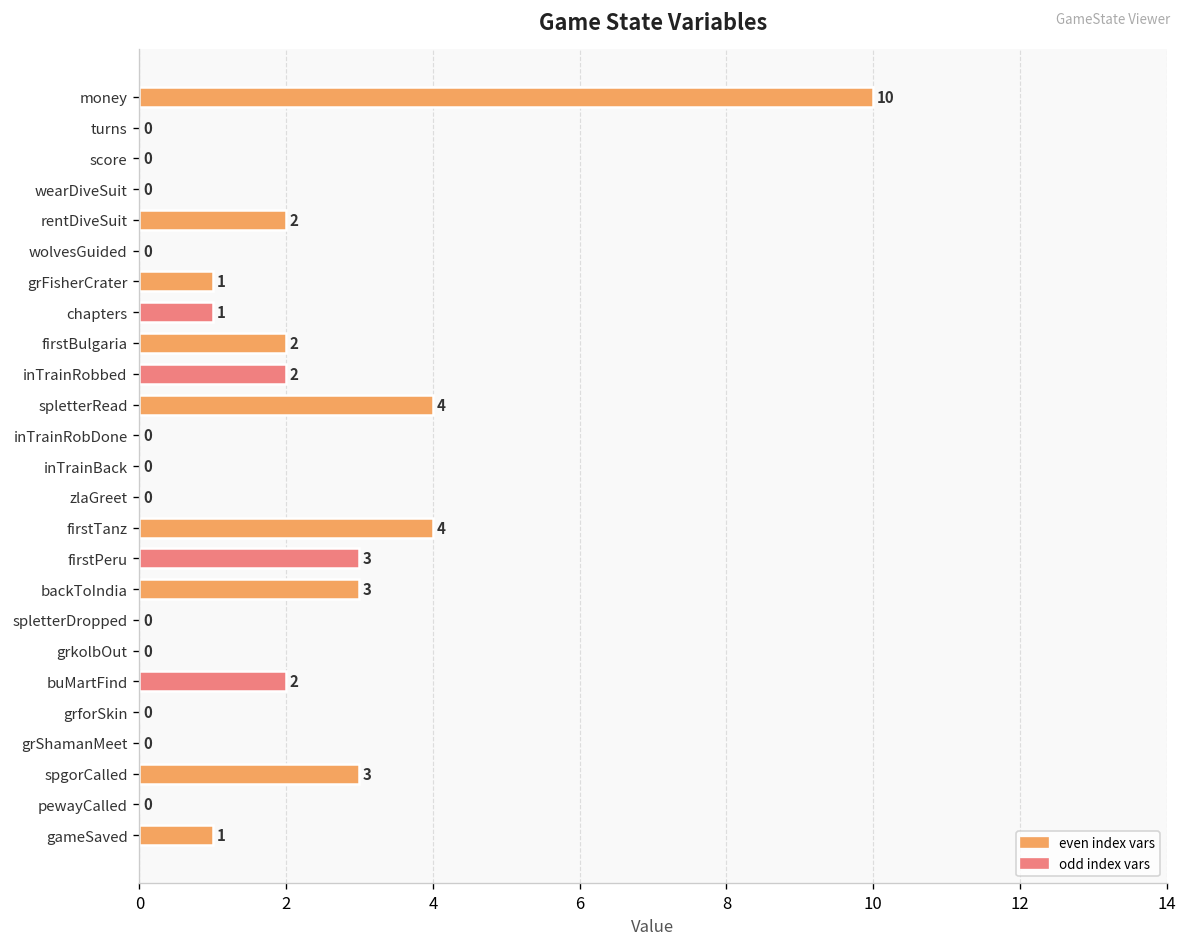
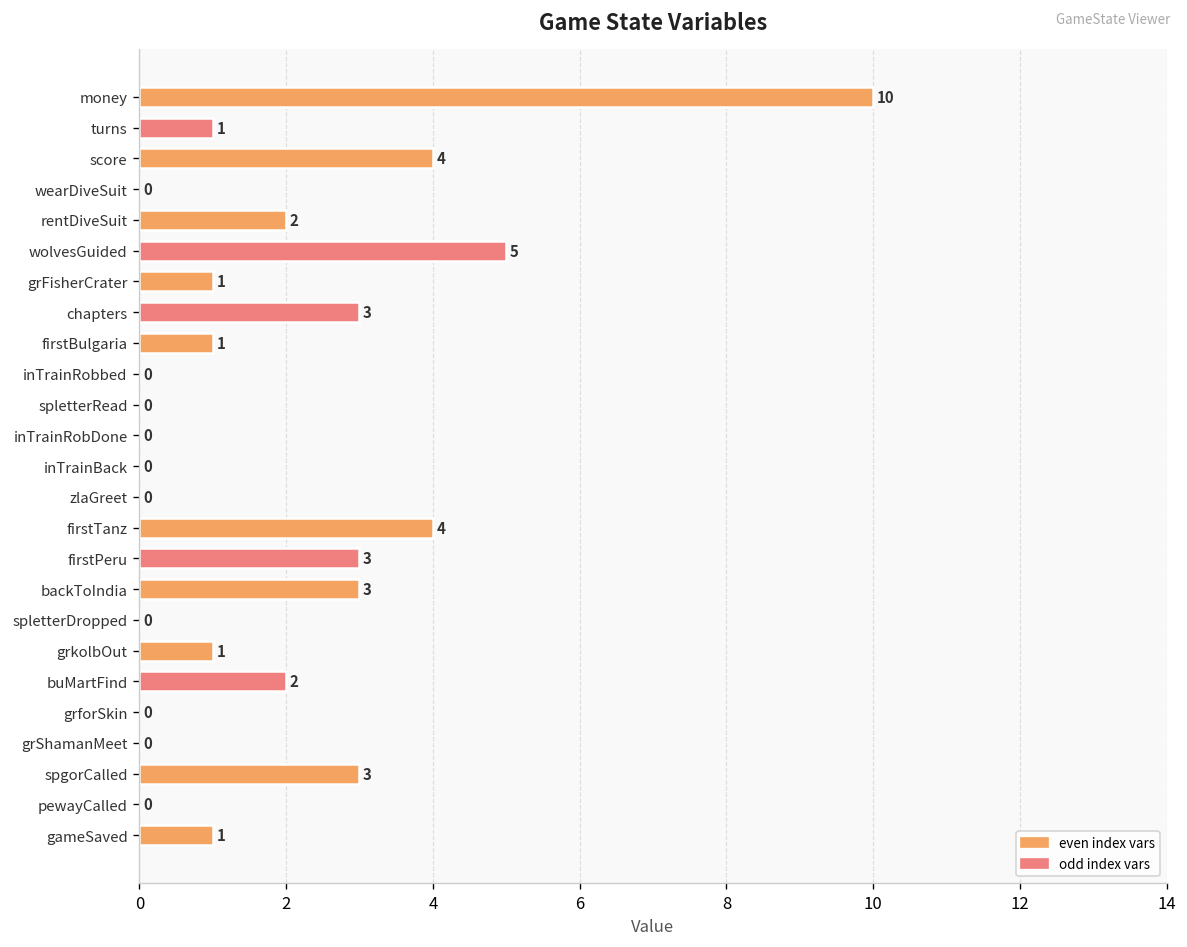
turns: 0 -> 1
score: 0 -> 4
wolvesGuided: 0 -> 5
chapters: 1 -> 3
firstBulgaria: 2 -> 1
inTrainRobbed: 2 -> 0
spletterRead: 4 -> 0
grkolbOut: 0 -> 1
